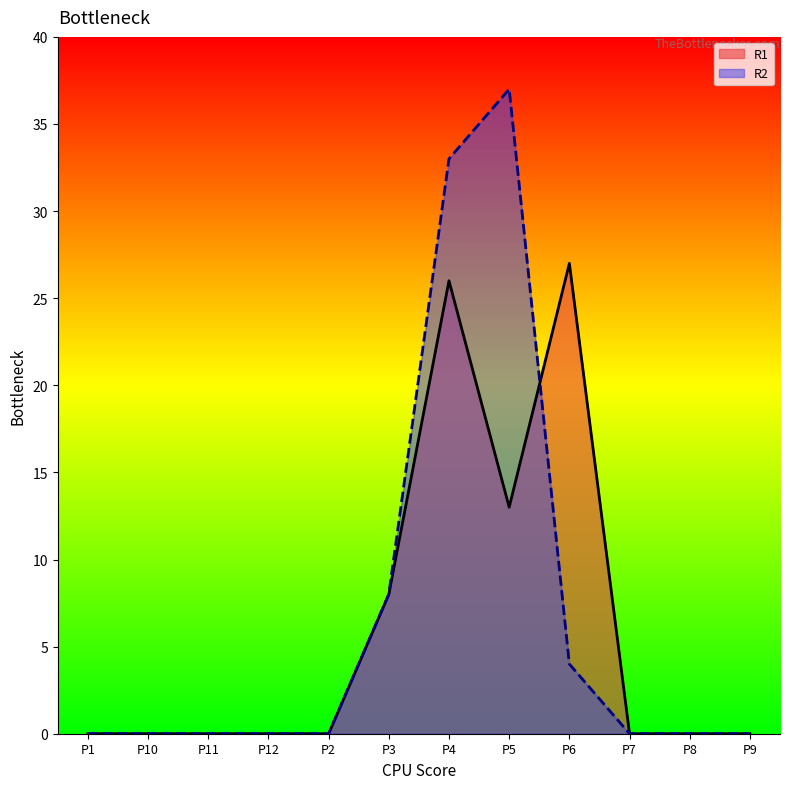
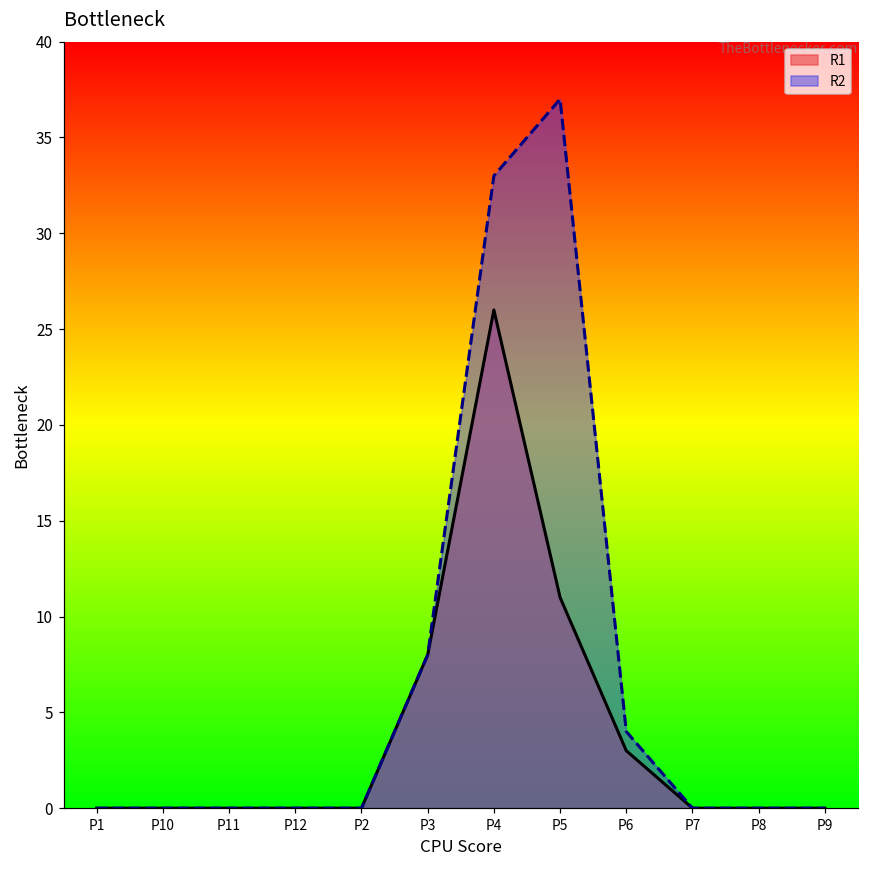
R1, P5: 13 -> 11
R1, P6: 27 -> 3
